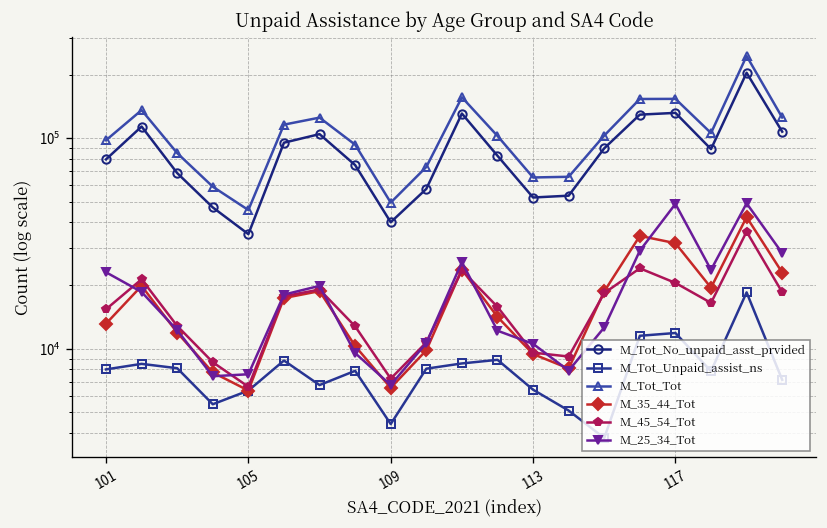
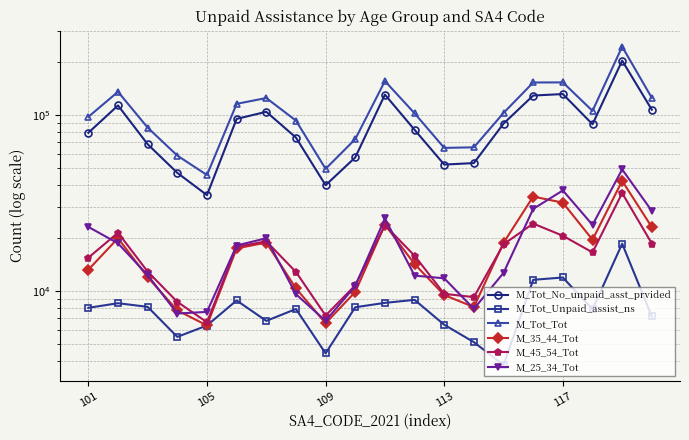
M_25_34_Tot, 113: 11000 -> 12000
M_25_34_Tot, 117: 49000 -> 37000
